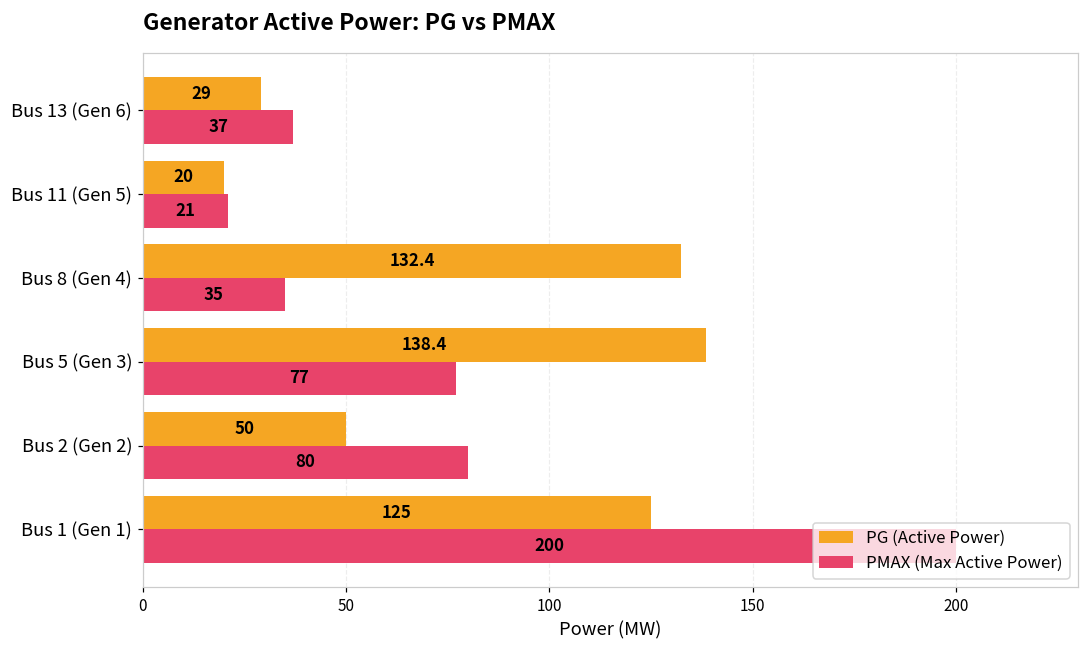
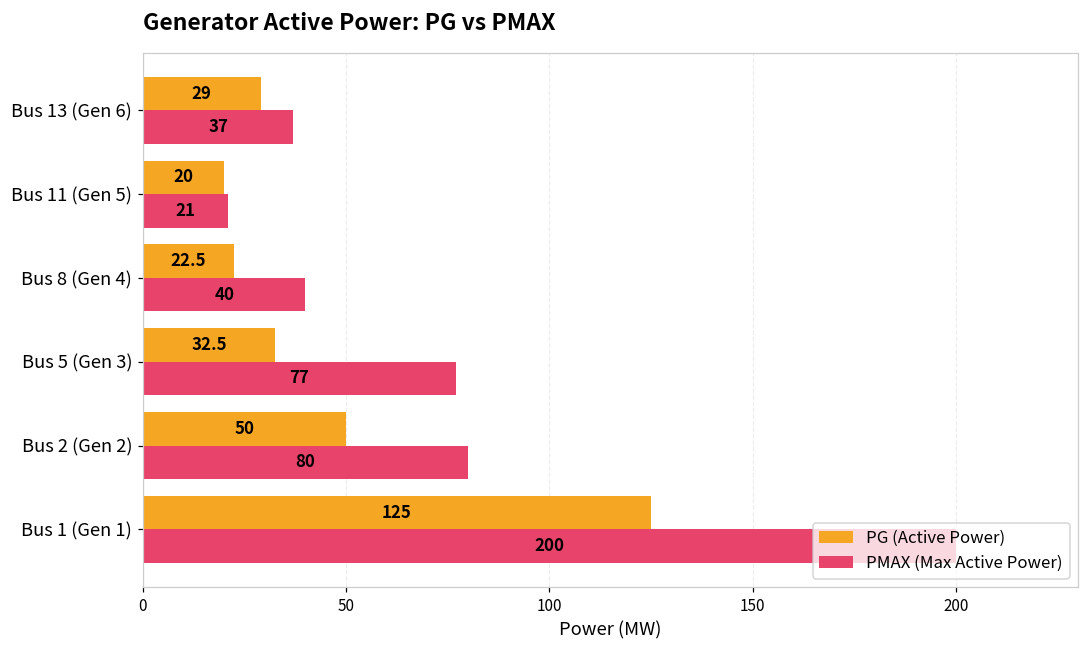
PG (Active Power), Bus 8 (Gen 4): 132.4 -> 22.5
PMAX (Max Active Power), Bus 8 (Gen 4): 35 -> 40
PG (Active Power), Bus 5 (Gen 3): 138.4 -> 32.5
